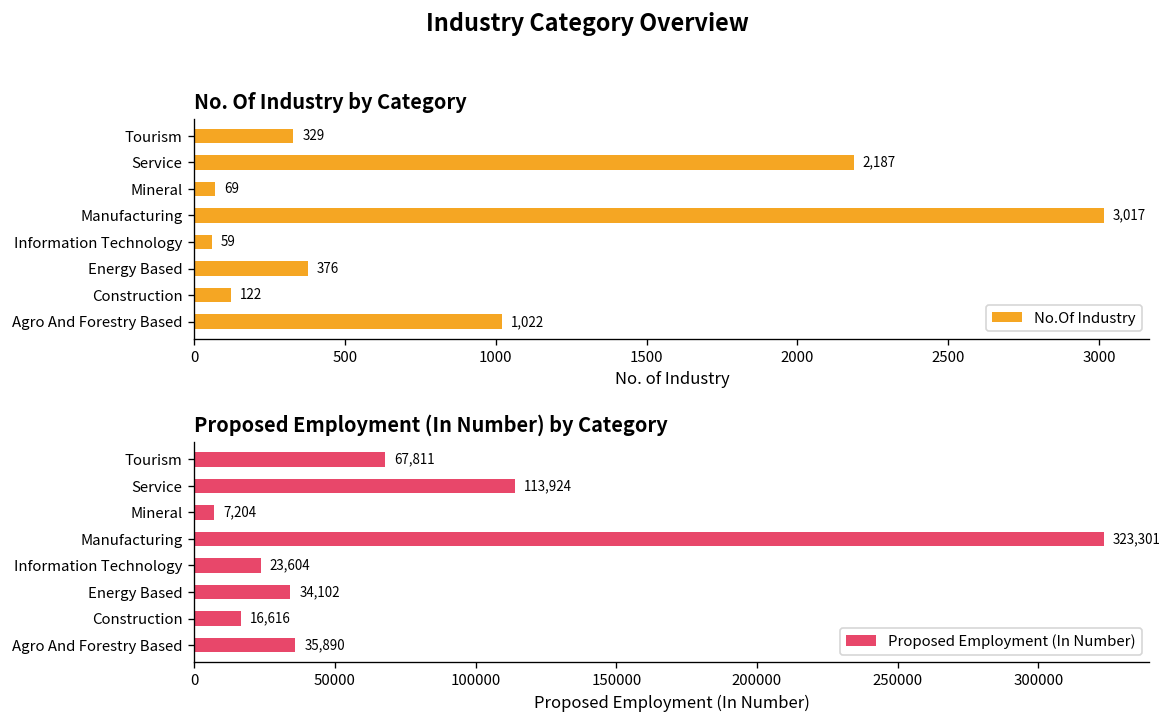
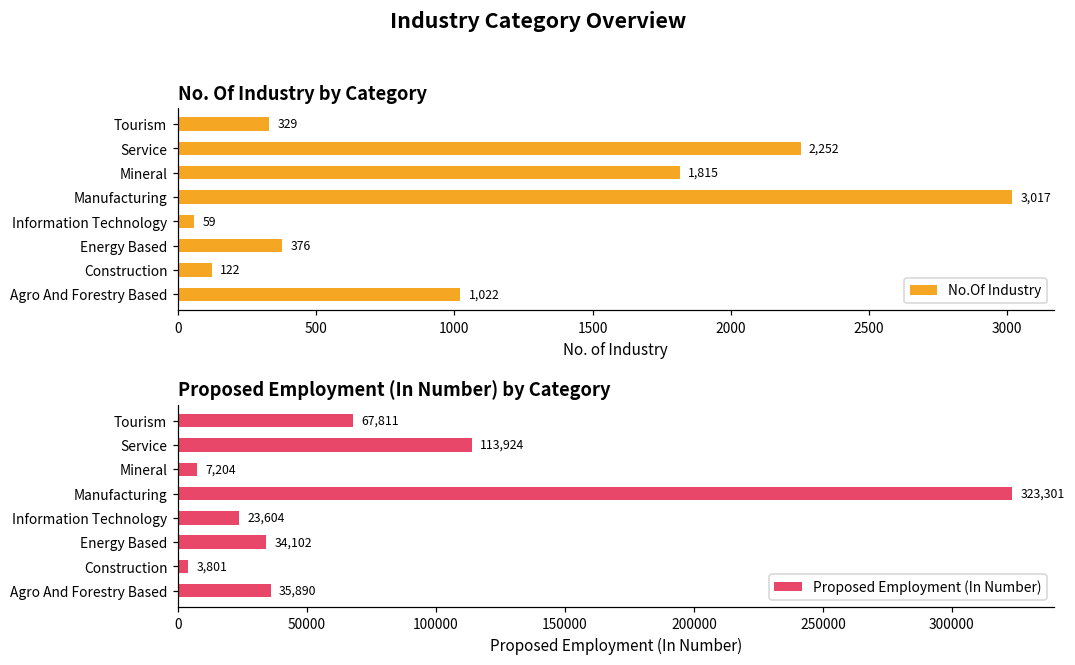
No. Of Industry by Category, Service: 2,187 -> 2,252
No. Of Industry by Category, Mineral: 69 -> 1,815
Proposed Employment (In Number) by Category, Construction: 16,616 -> 3,801
